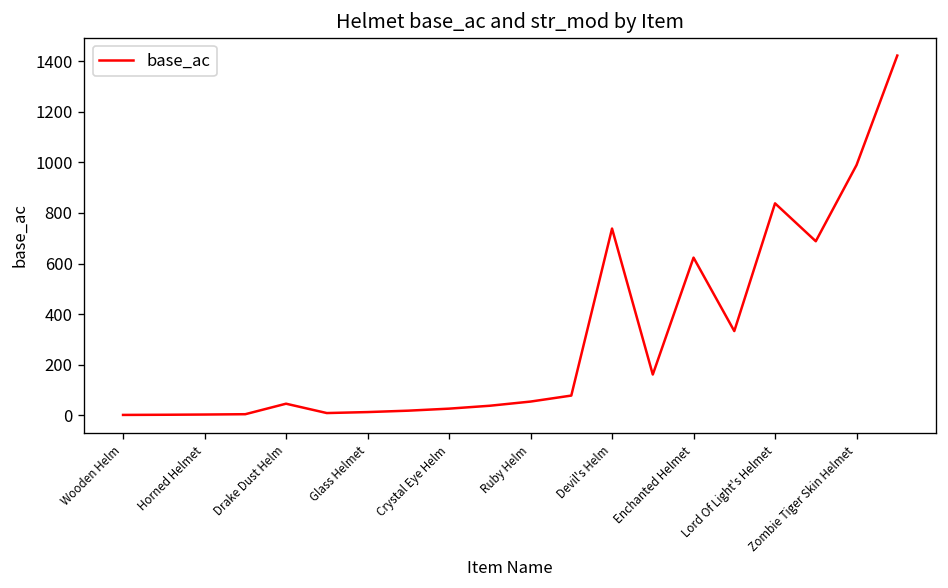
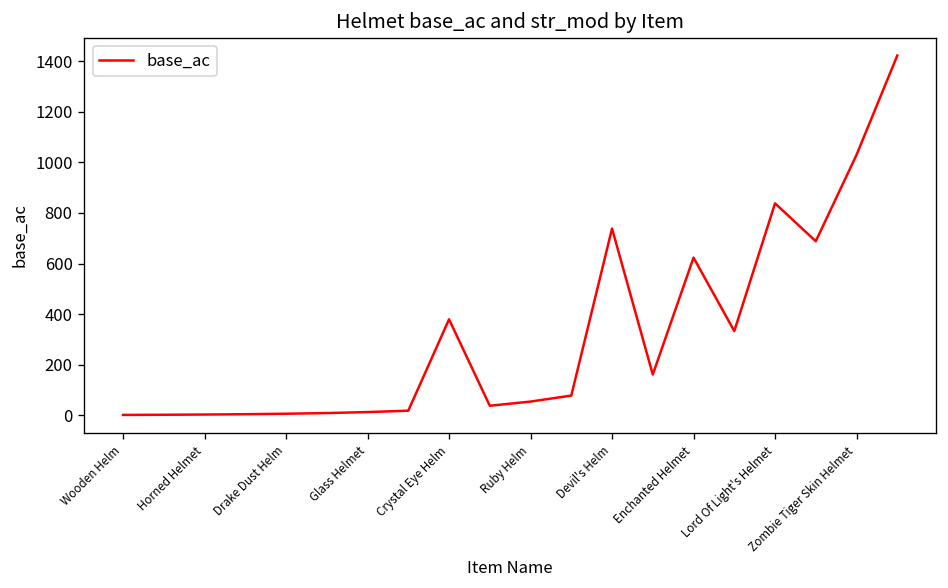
Drake Dust Helm: 50 -> 10
Crystal Eye Helm: 30 -> 380
Zombie Tiger Skin Helmet: 990 -> 1030
